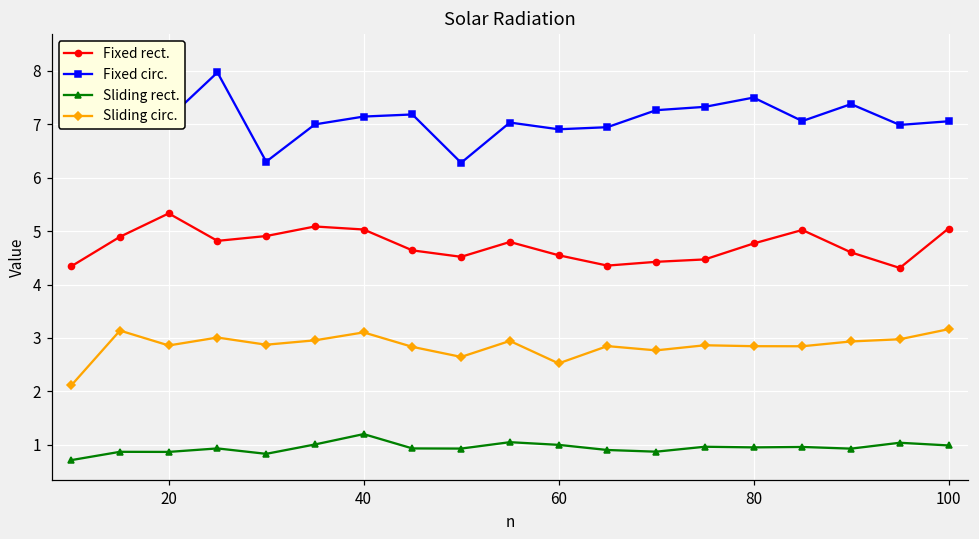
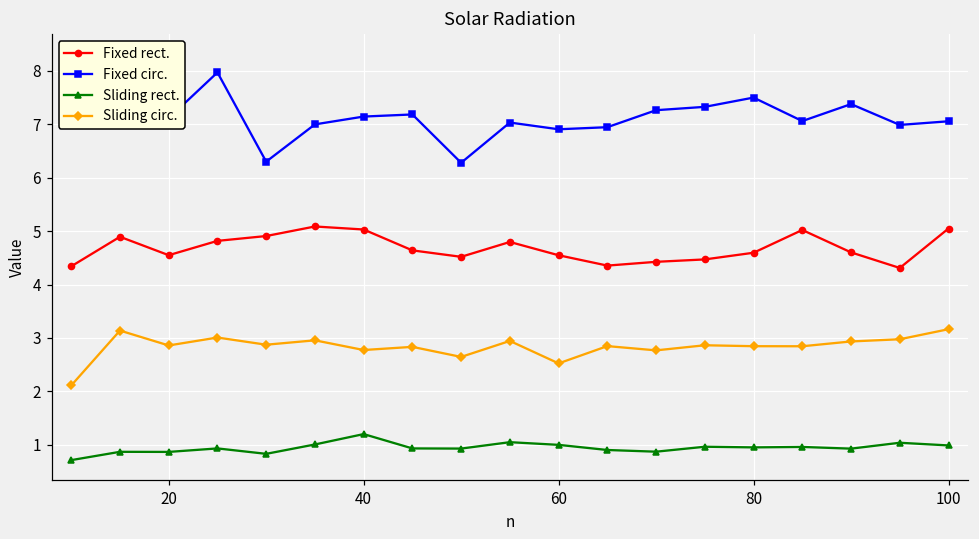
Fixed rect., 20: 5.3 -> 4.5
Sliding circ., 40: 3.1 -> 2.8
Fixed rect., 80: 4.8 -> 4.6
